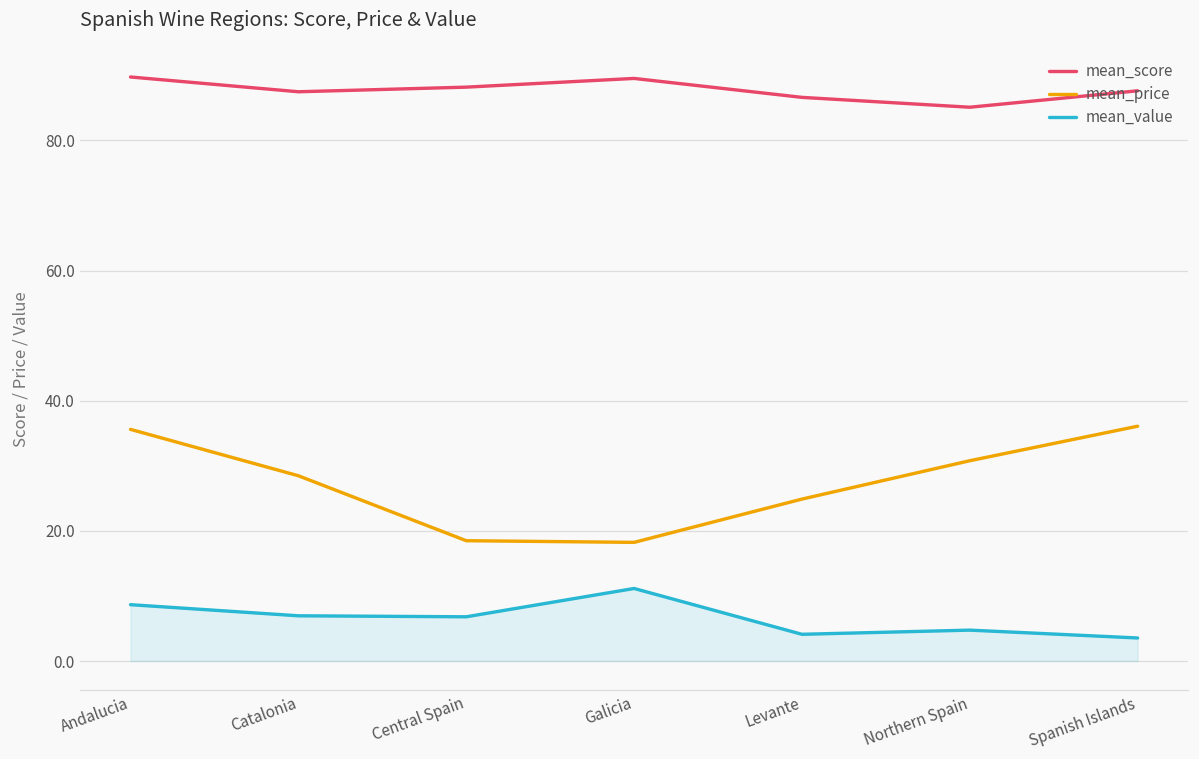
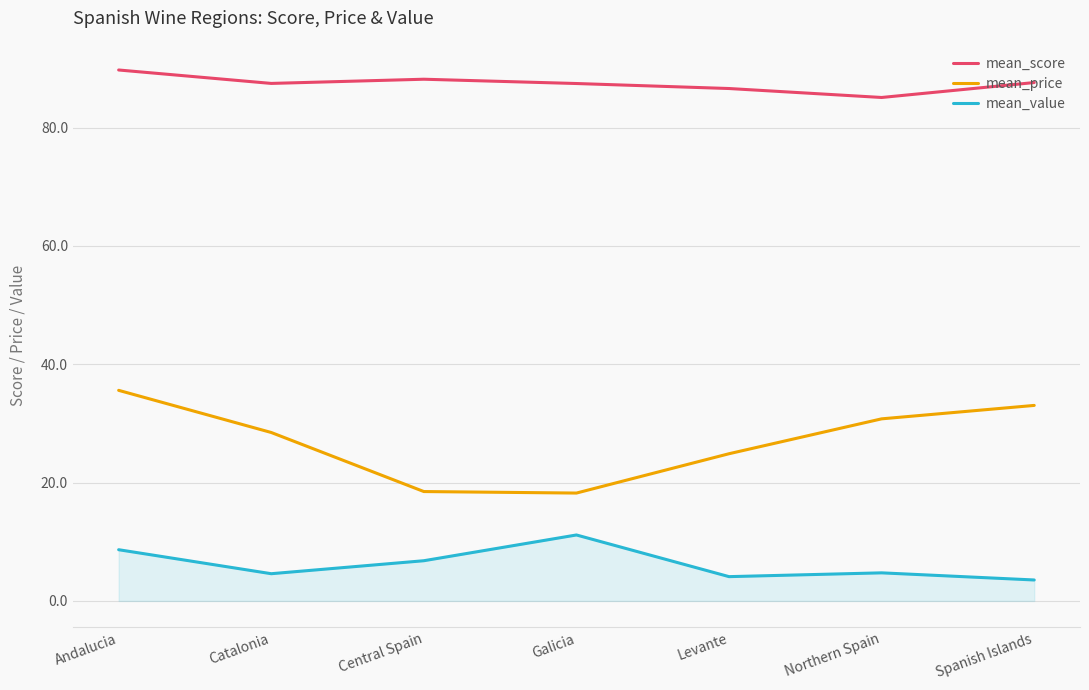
mean_value, Catalonia: 7 -> 5
mean_score, Galicia: 90 -> 87
mean_price, Spanish Islands: 36 -> 33
